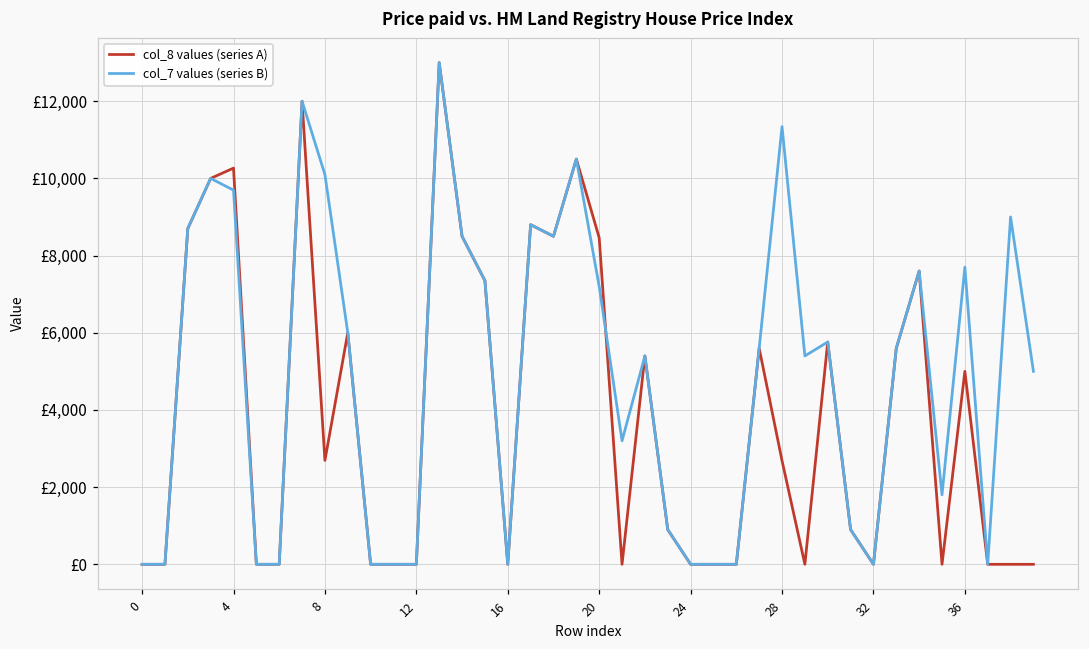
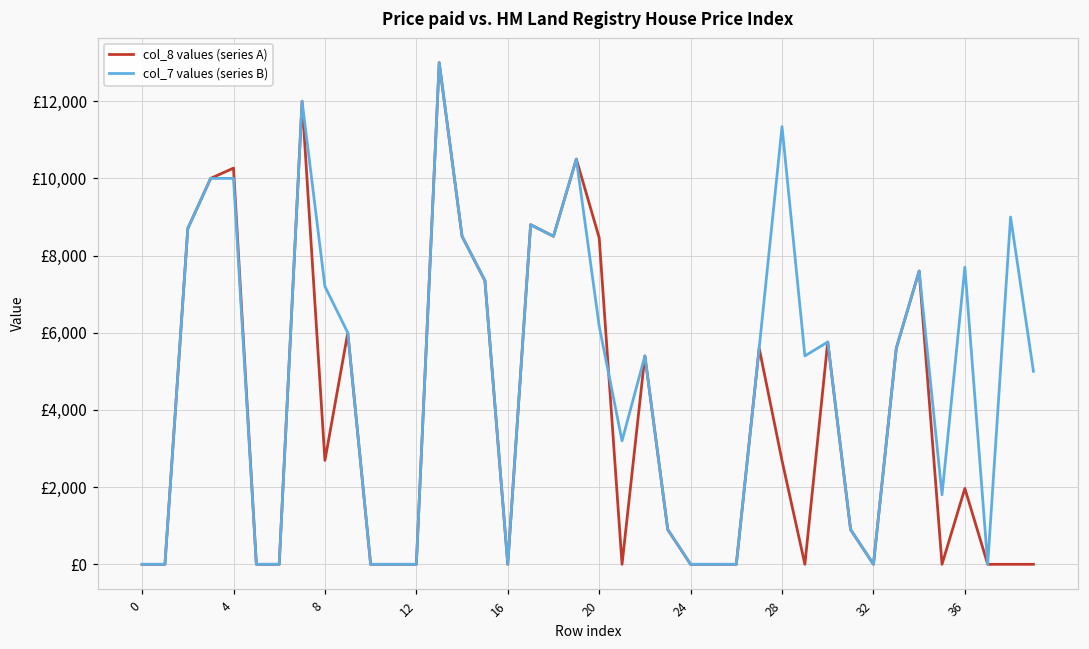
col_7 values (series B), 4: £9,700 -> £10,000
col_7 values (series B), 8: £10,100 -> £7,200
col_7 values (series B), 20: £7,200 -> £6,200
col_8 values (series A), 36: £5,000 -> £2,000
